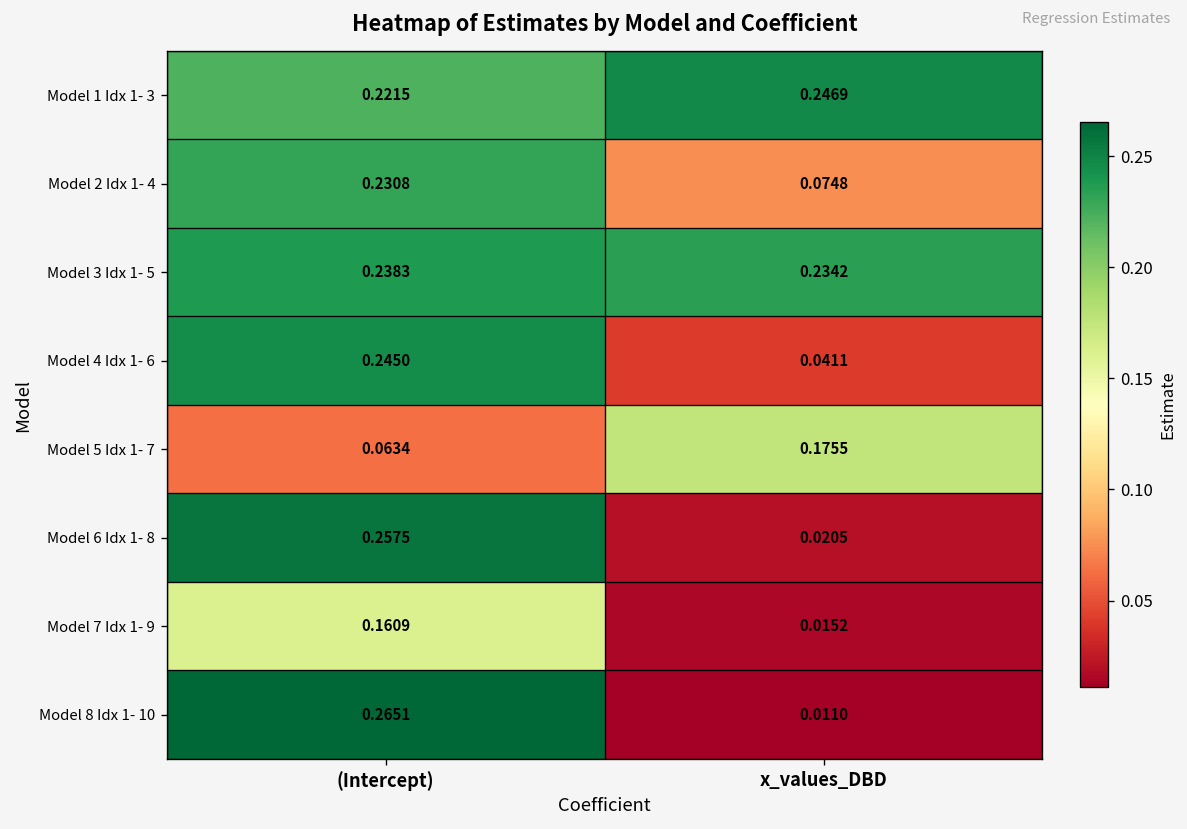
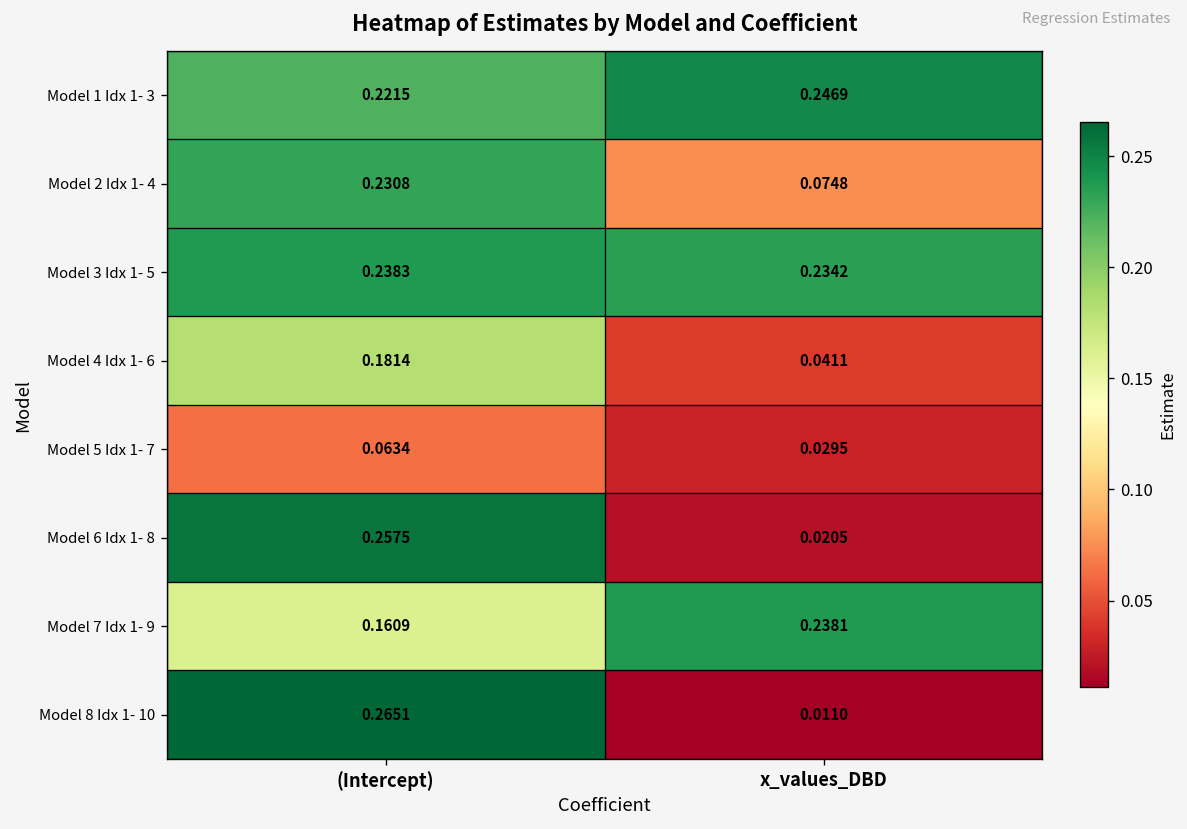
Model 4 Idx 1- 6, (Intercept): 0.2450 -> 0.1814
Model 5 Idx 1- 7, x_values_DBD: 0.1755 -> 0.0295
Model 7 Idx 1- 9, x_values_DBD: 0.0152 -> 0.2381
